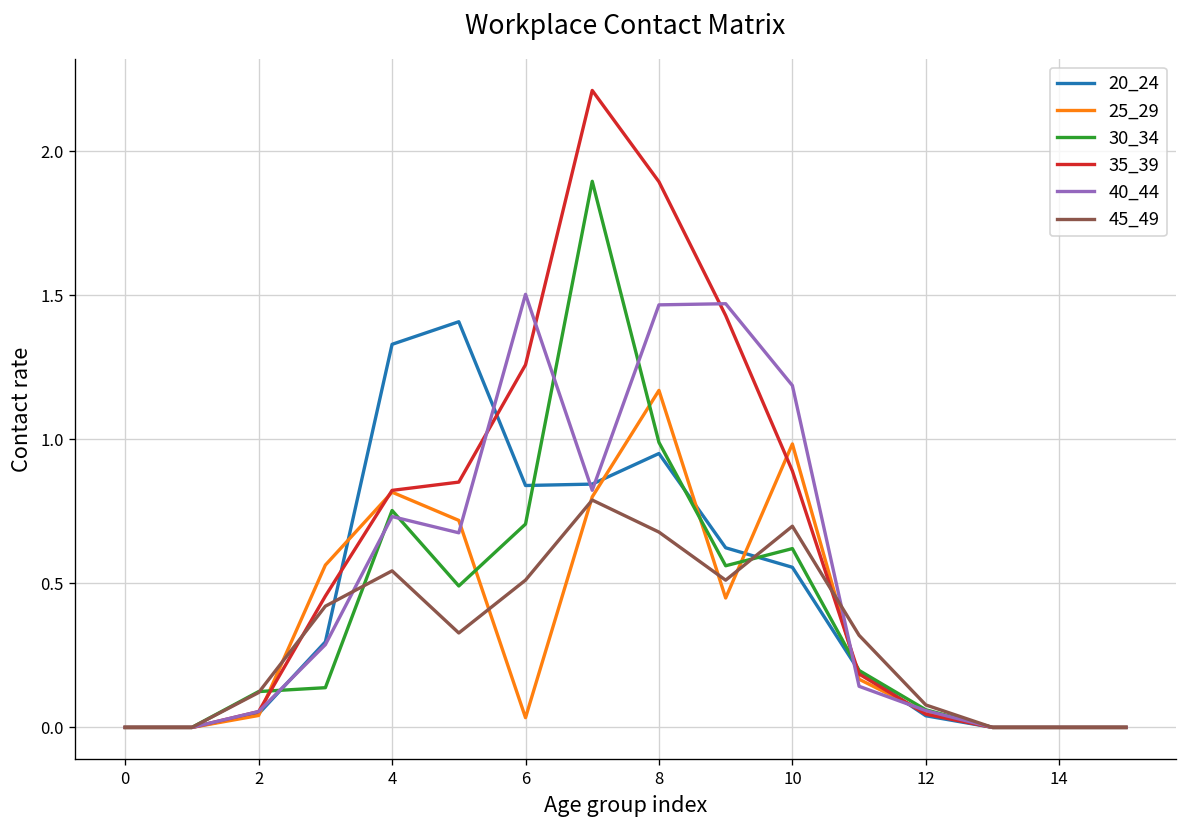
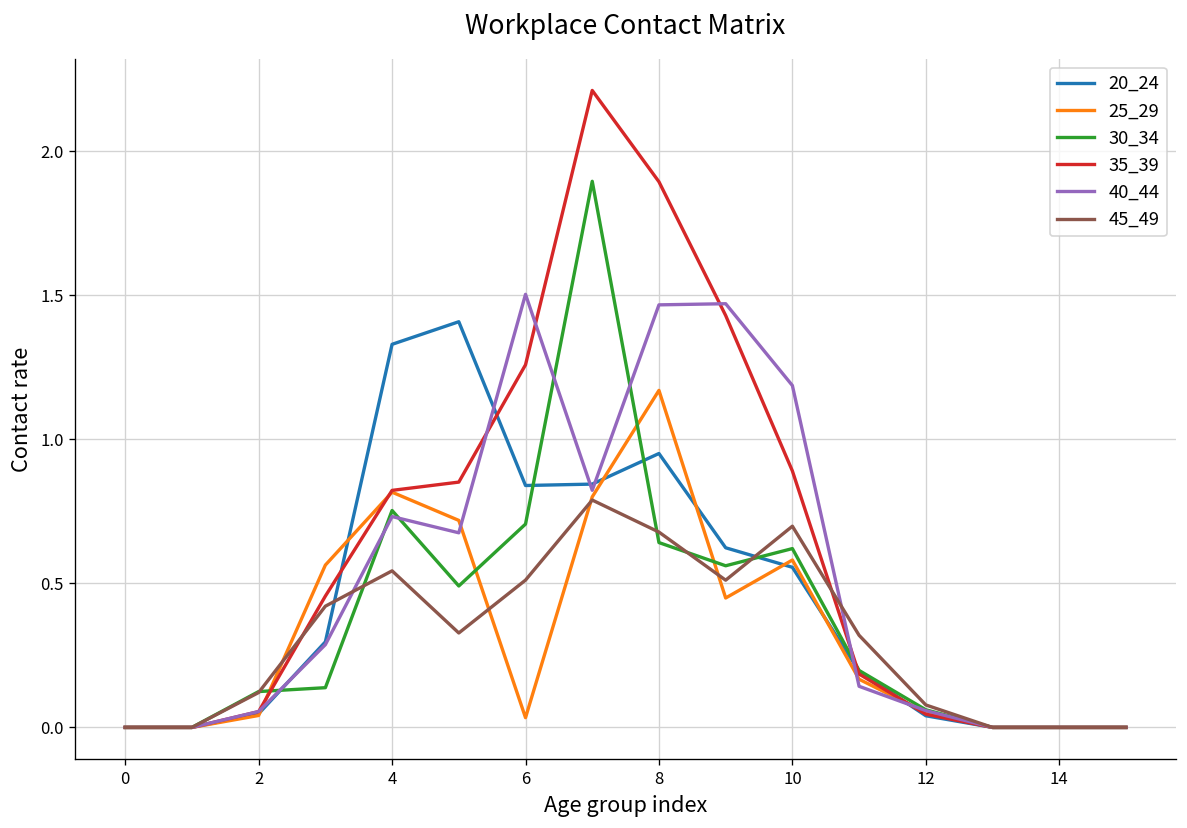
30_34, 8: 0.99 -> 0.64
25_29, 10: 0.98 -> 0.58
